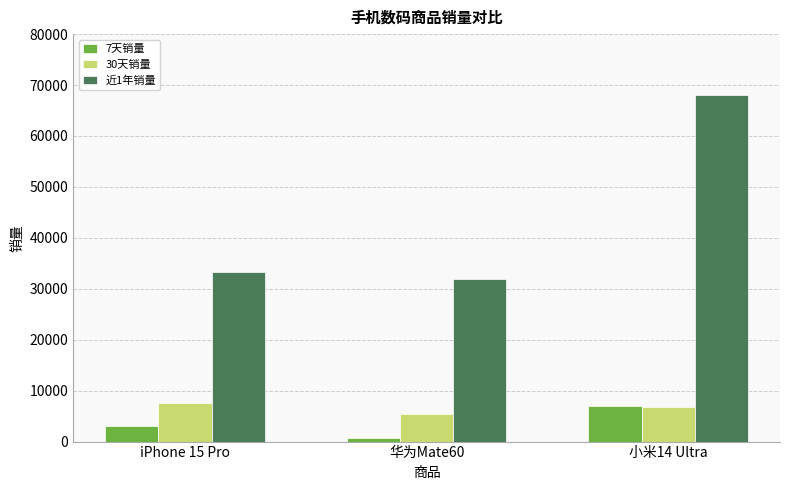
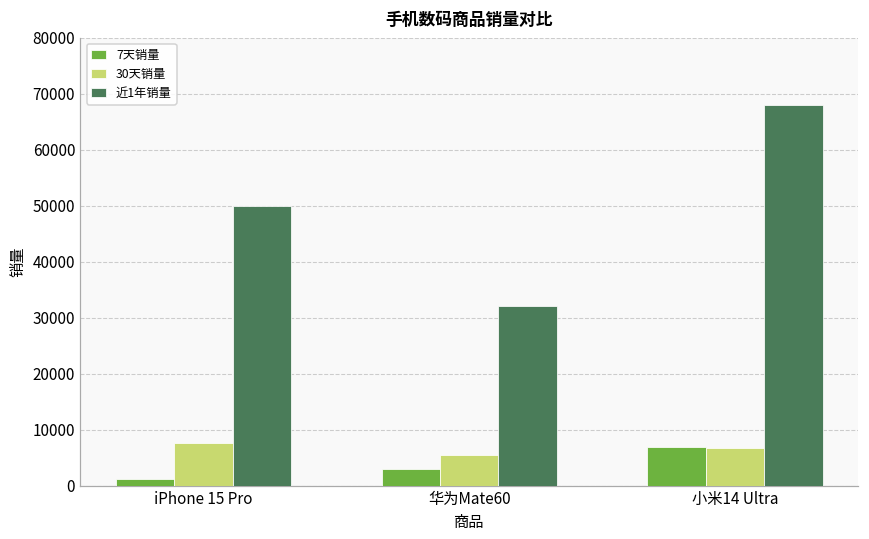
7天销量, iPhone 15 Pro: 3000 -> 1000
近1年销量, iPhone 15 Pro: 33000 -> 50000
7天销量, 华为Mate60: 1000 -> 3000
